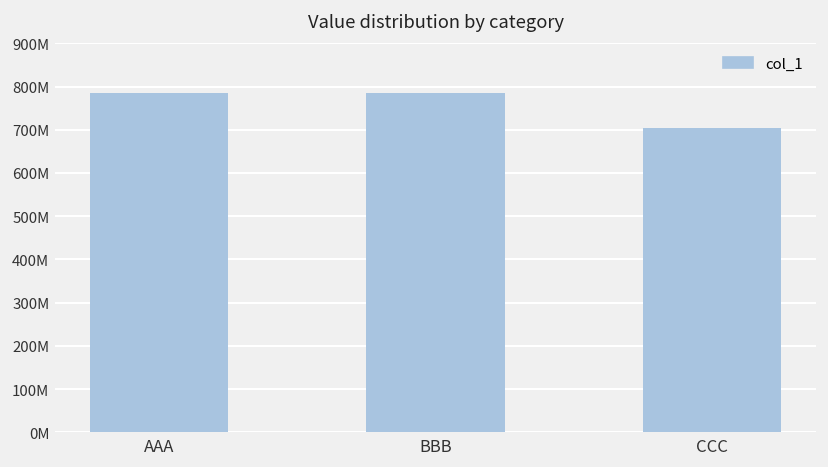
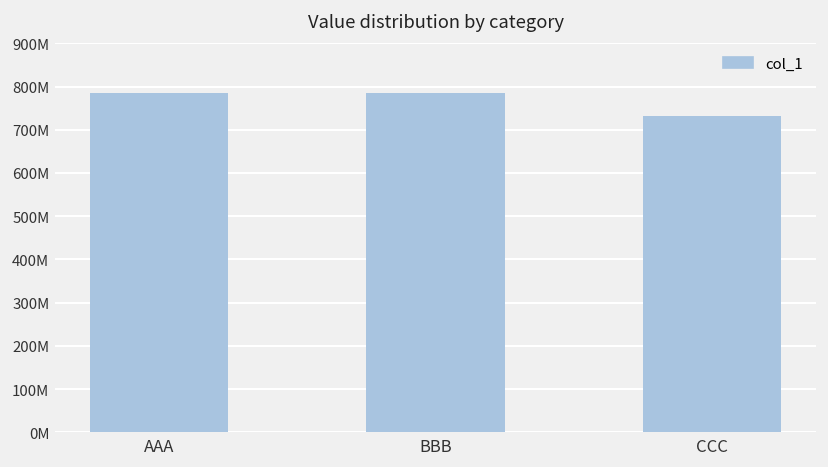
CCC: 700000000 -> 730000000
